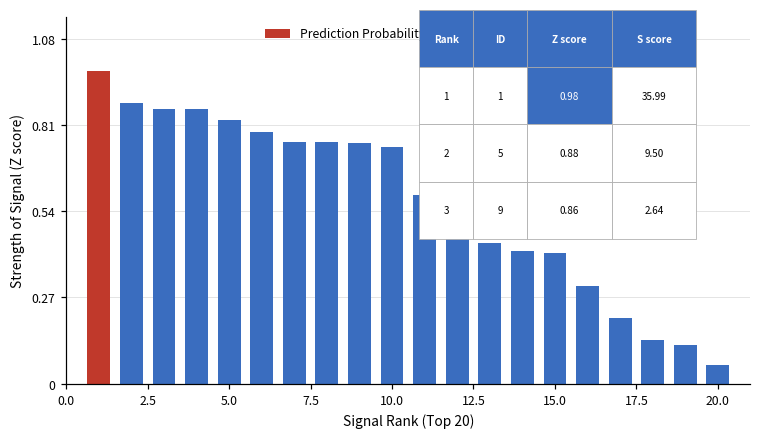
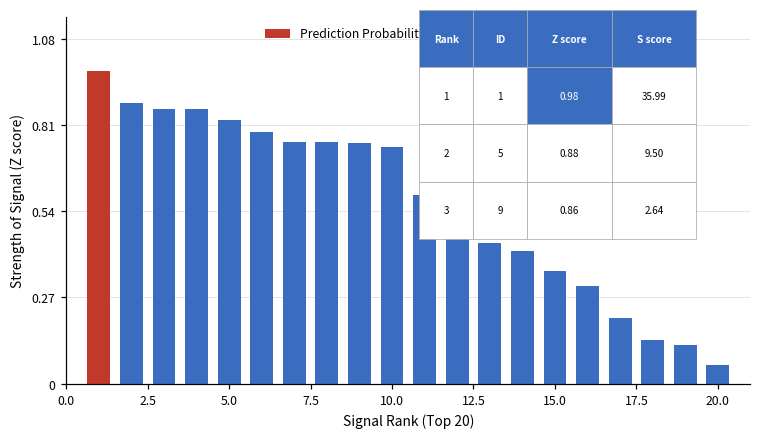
15.0: 0.41 -> 0.35
